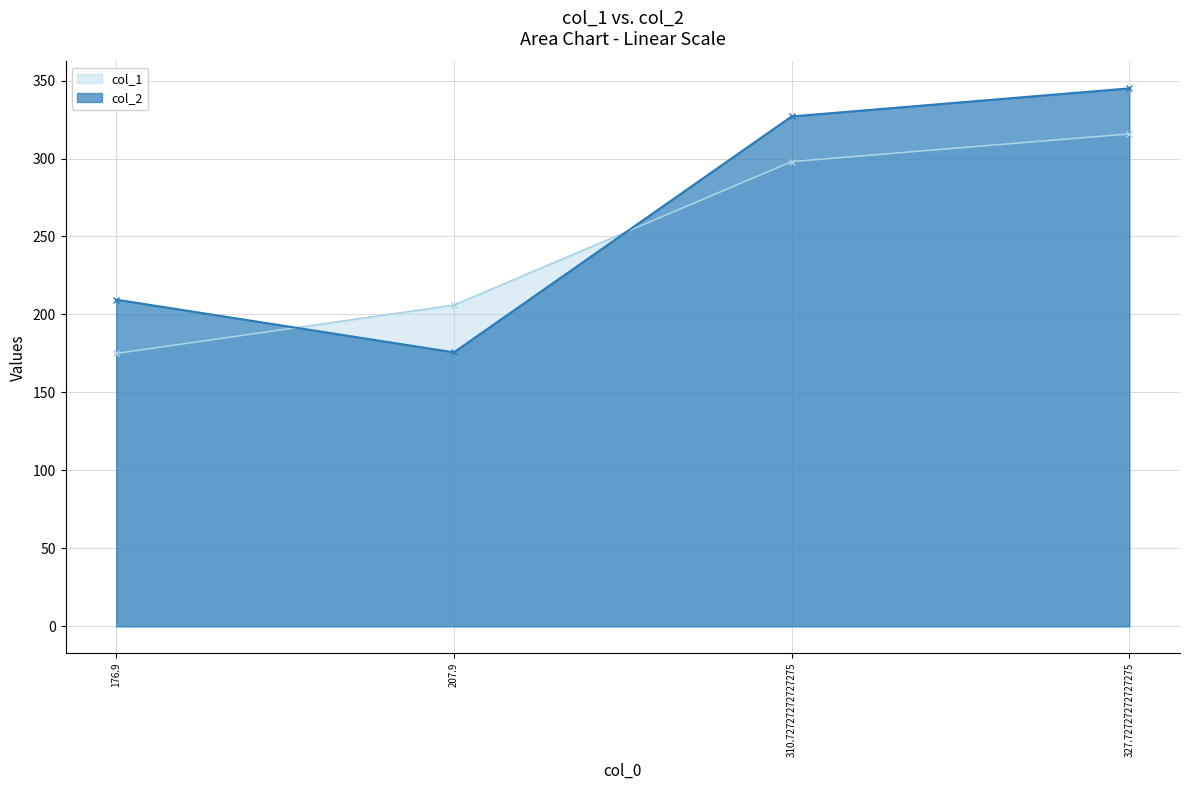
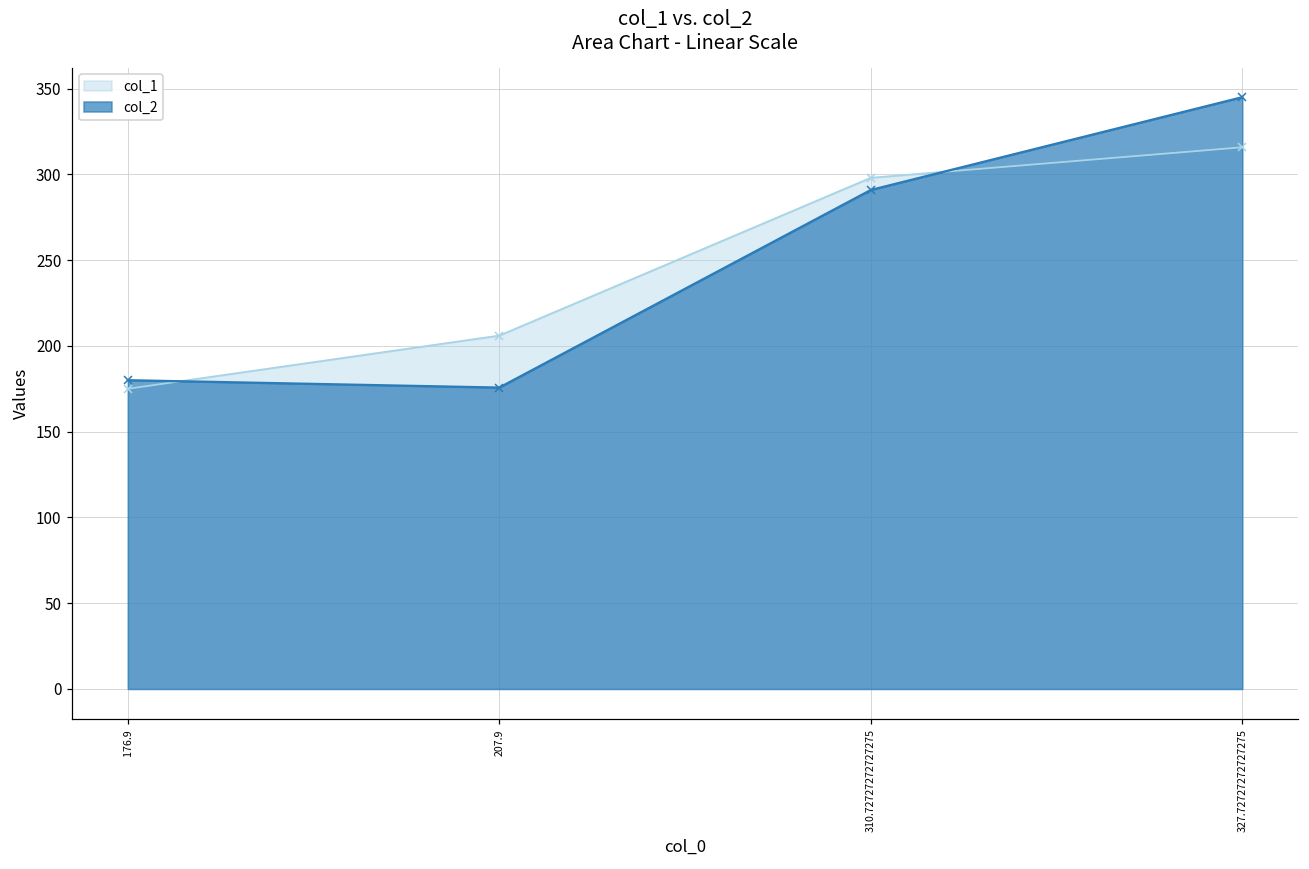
col_2, 176.9: 210 -> 180
col_2, 310.72727272727275: 327 -> 291
